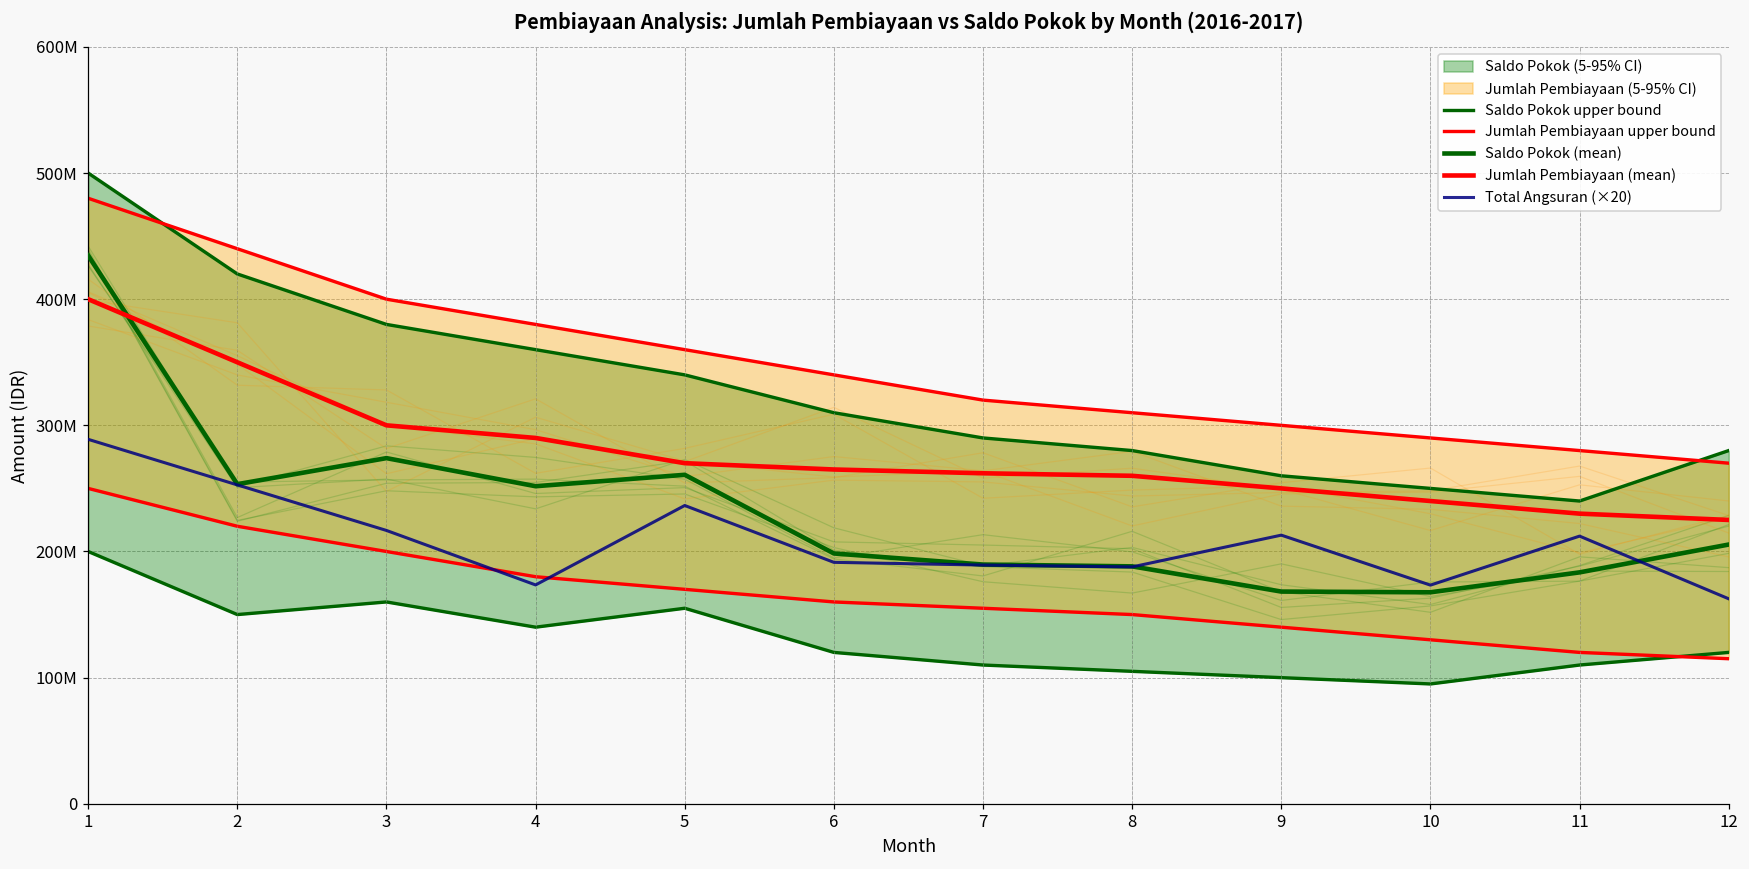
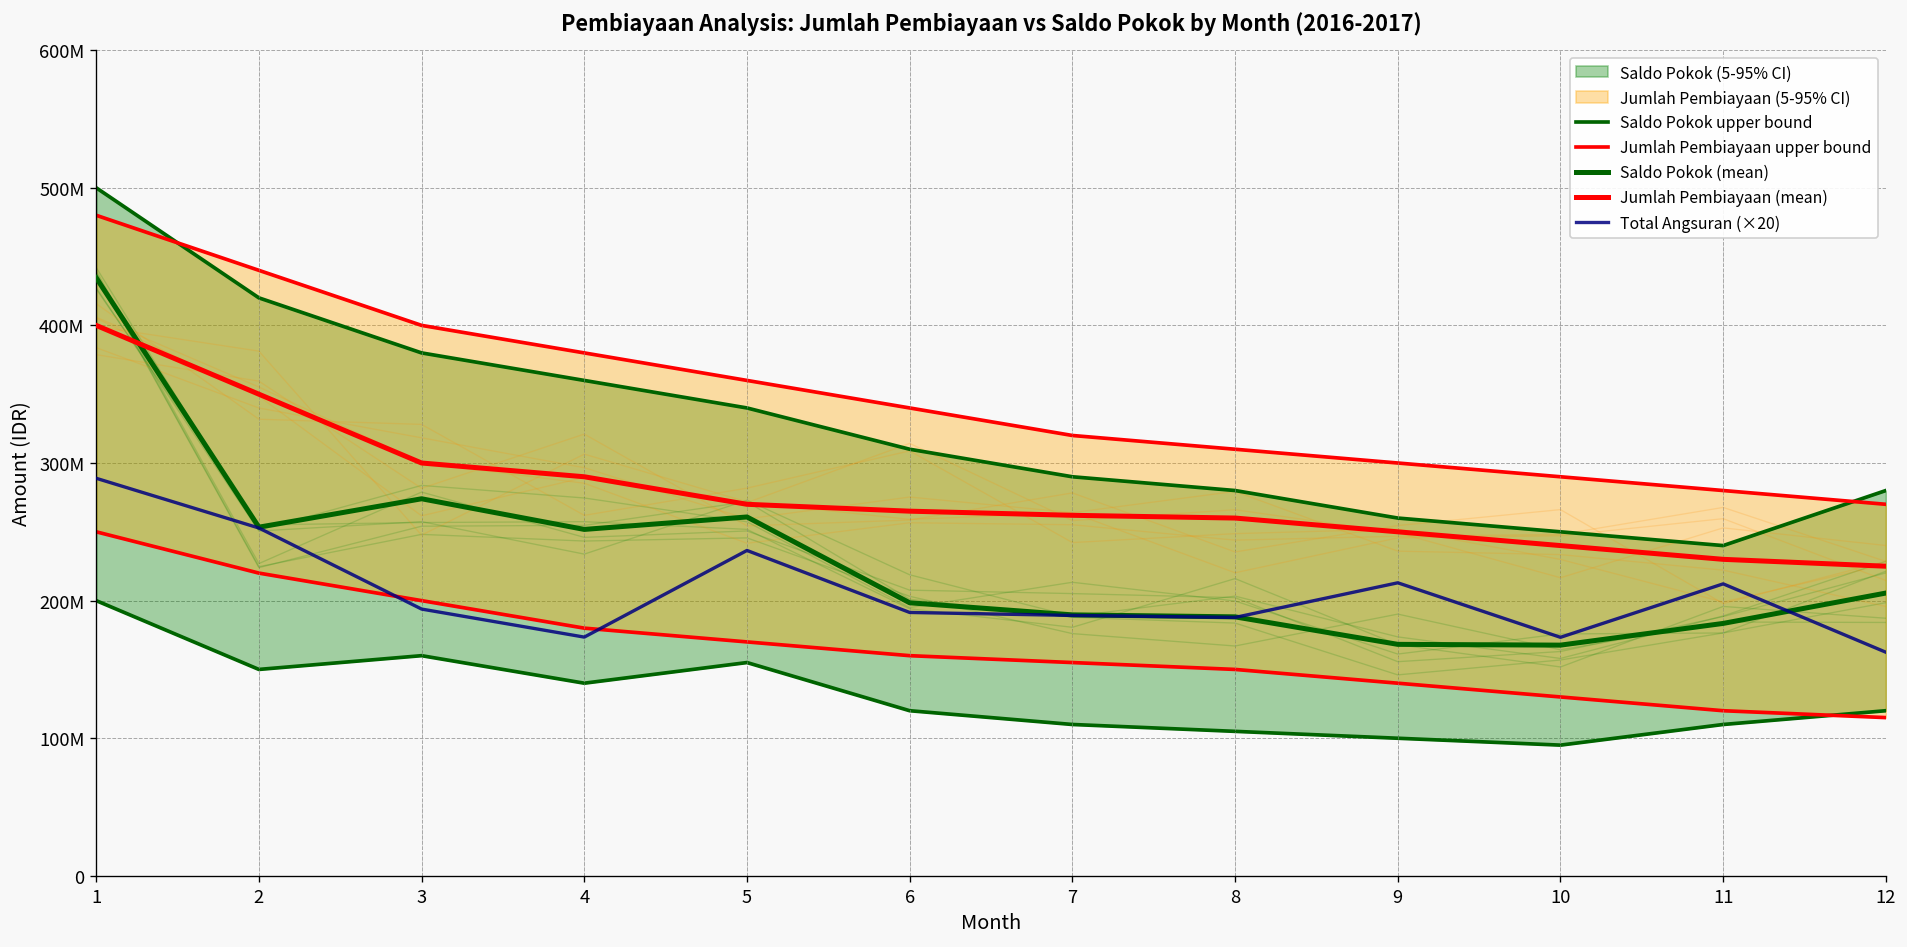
Total Angsuran (×20), 3: 217000000 -> 194000000
